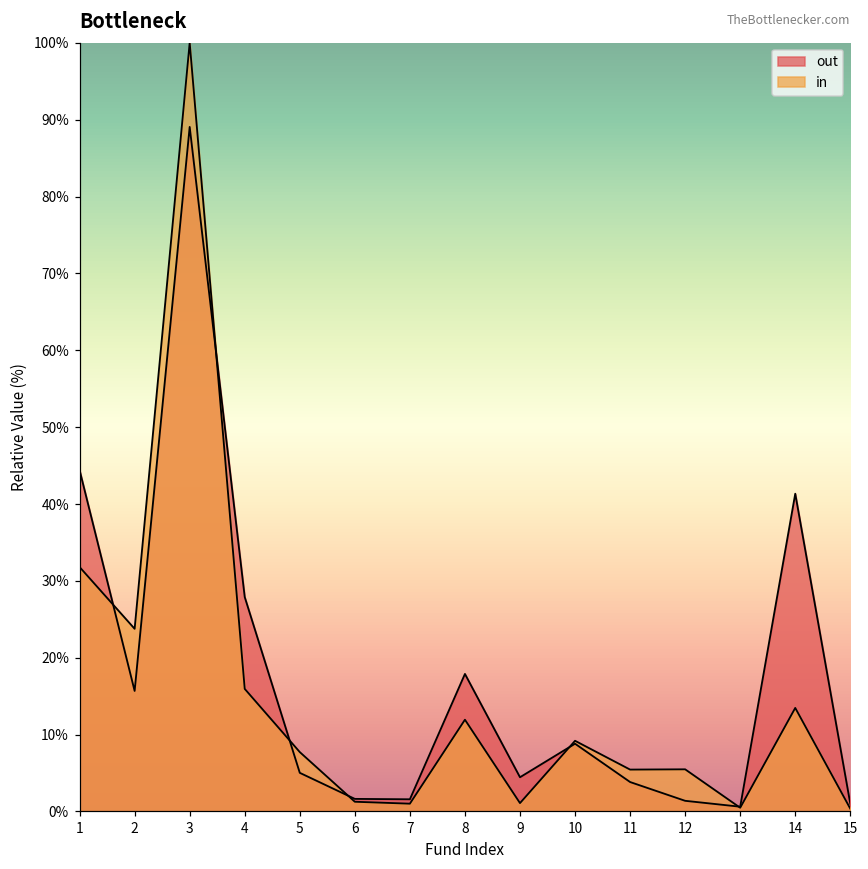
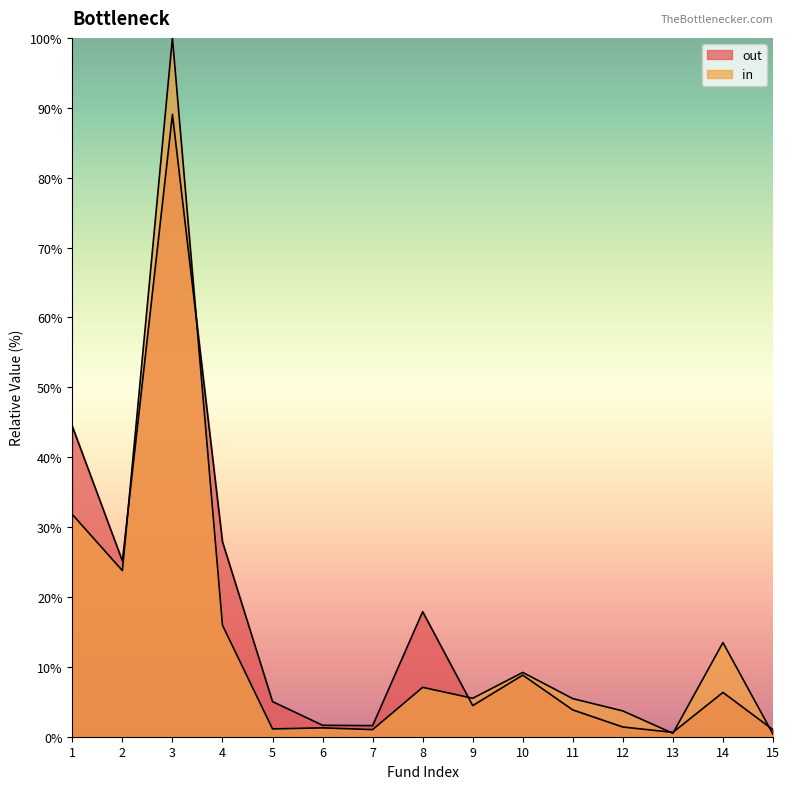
out, 2: 16% -> 25%
in, 5: 8% -> 1%
in, 8: 12% -> 7%
in, 9: 1% -> 6%
in, 12: 5% -> 4%
out, 14: 41% -> 6%
